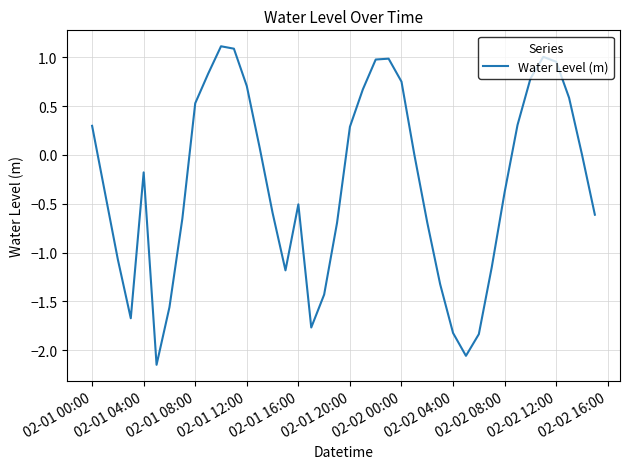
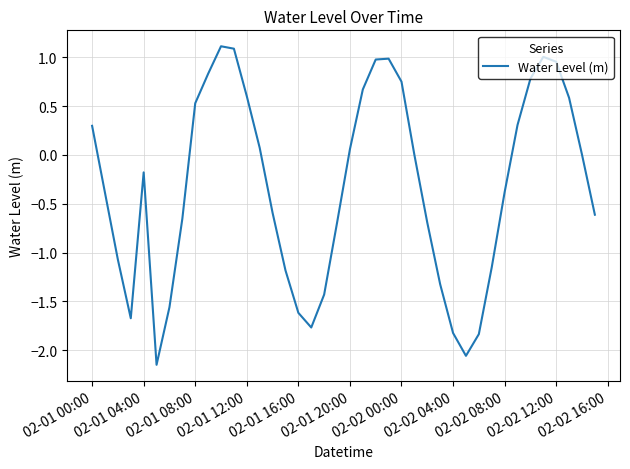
02-01 12:00: 0.7 -> 0.6
02-01 16:00: -0.5 -> -1.6
02-01 20:00: 0.3 -> 0.1
